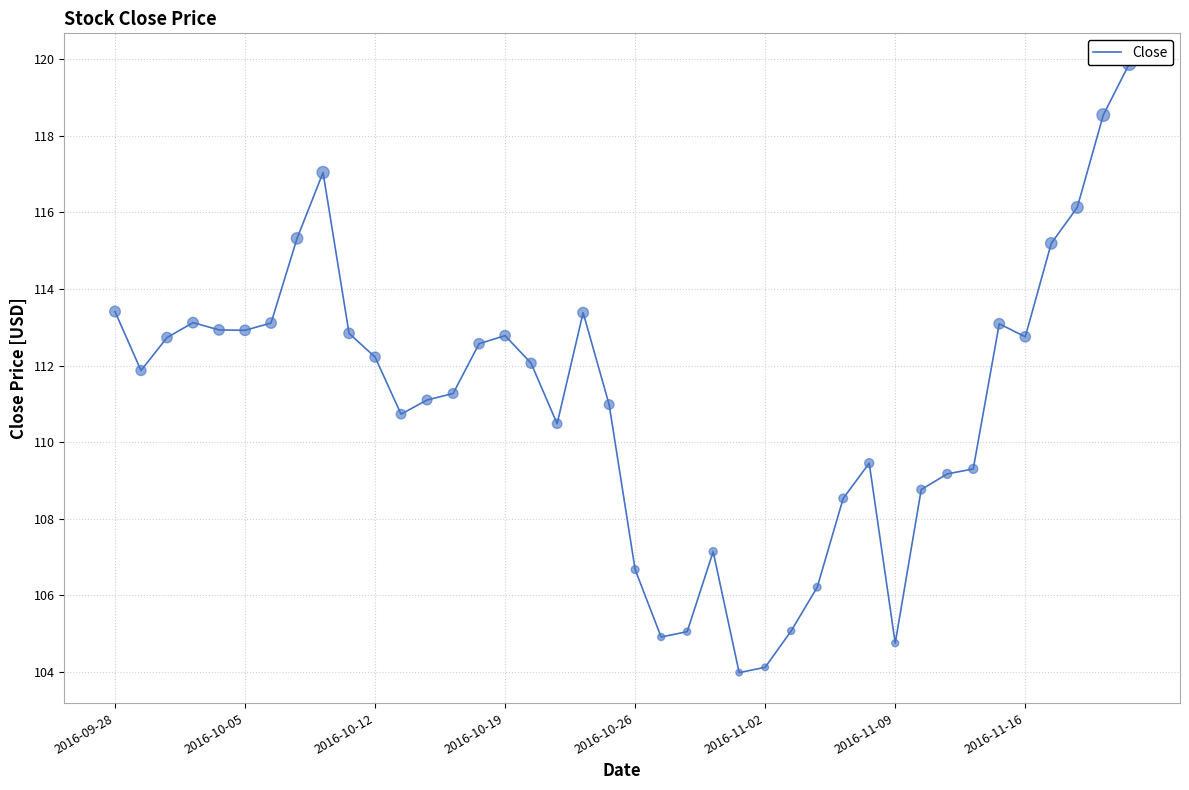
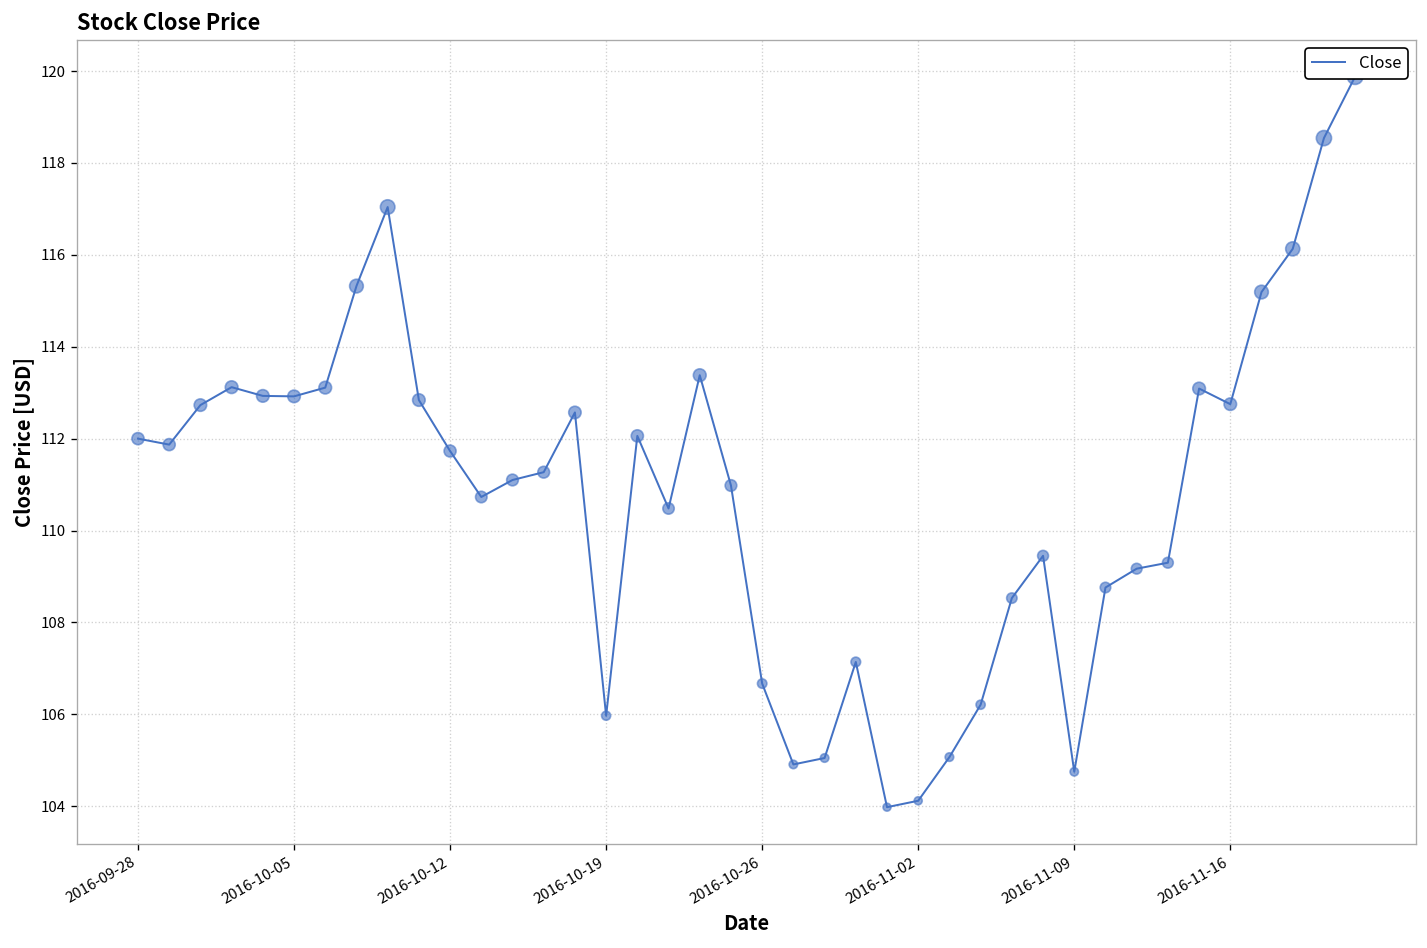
2016-09-28: 113.4 -> 112.0
2016-10-12: 112.2 -> 111.7
2016-10-19: 112.8 -> 106.0
